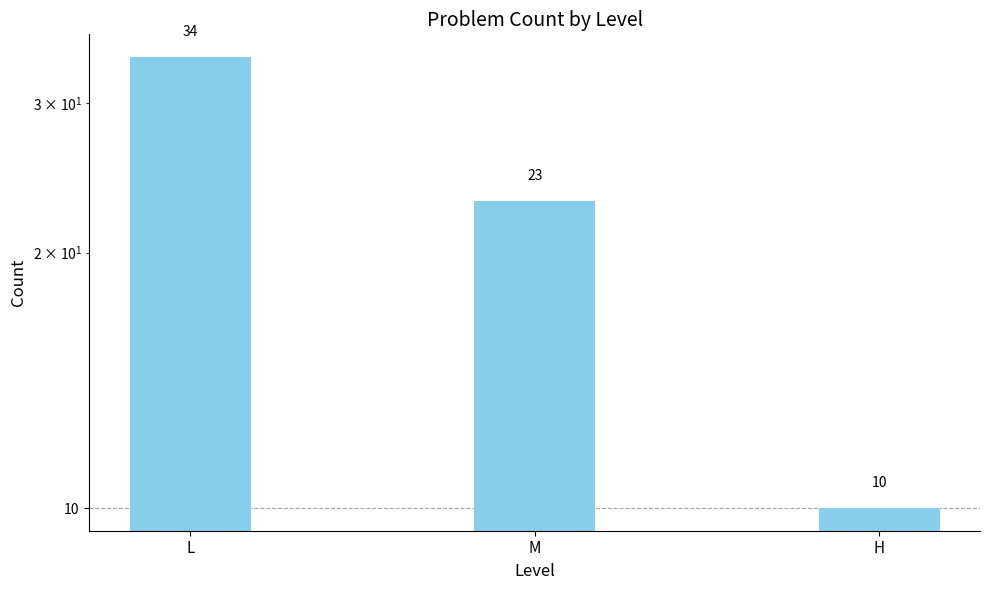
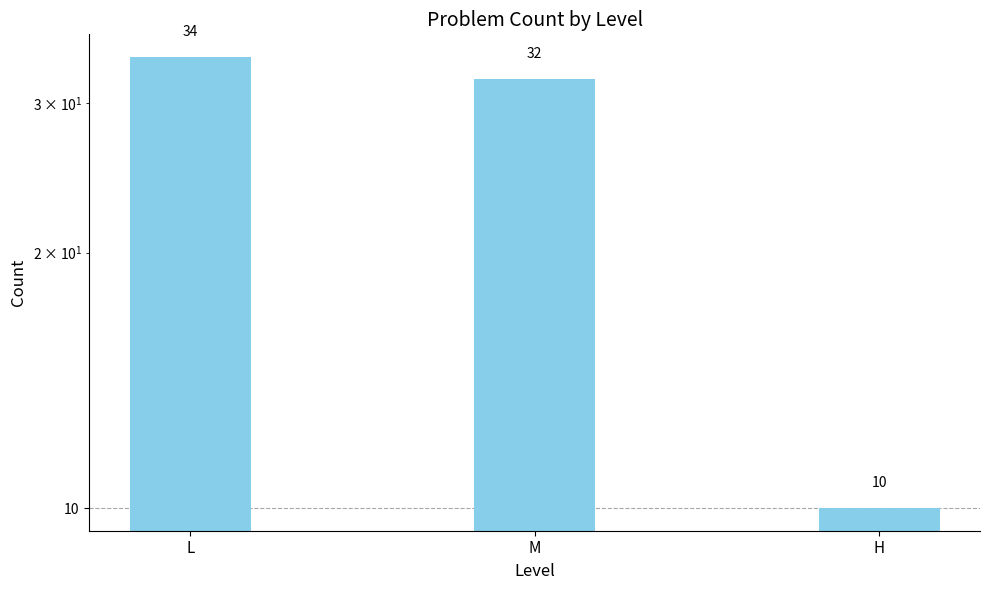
M: 23 -> 32
